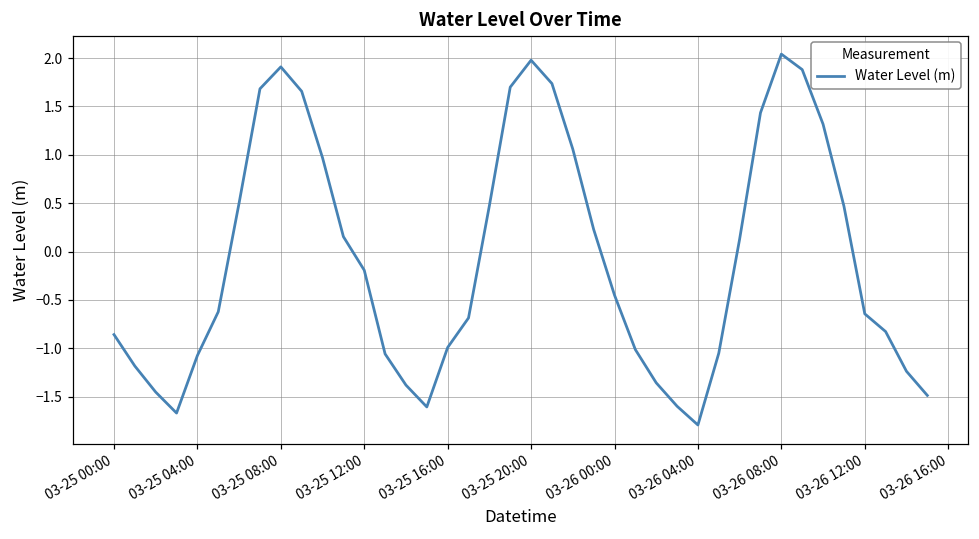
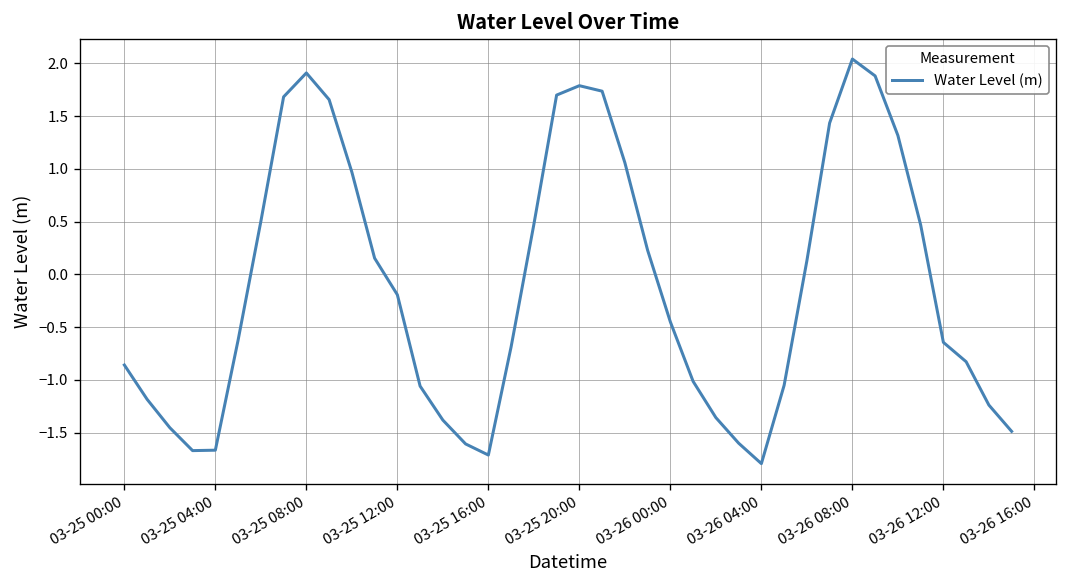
03-25 04:00: -1.1 -> -1.7
03-25 16:00: -1.0 -> -1.7
03-25 20:00: 2.0 -> 1.8
